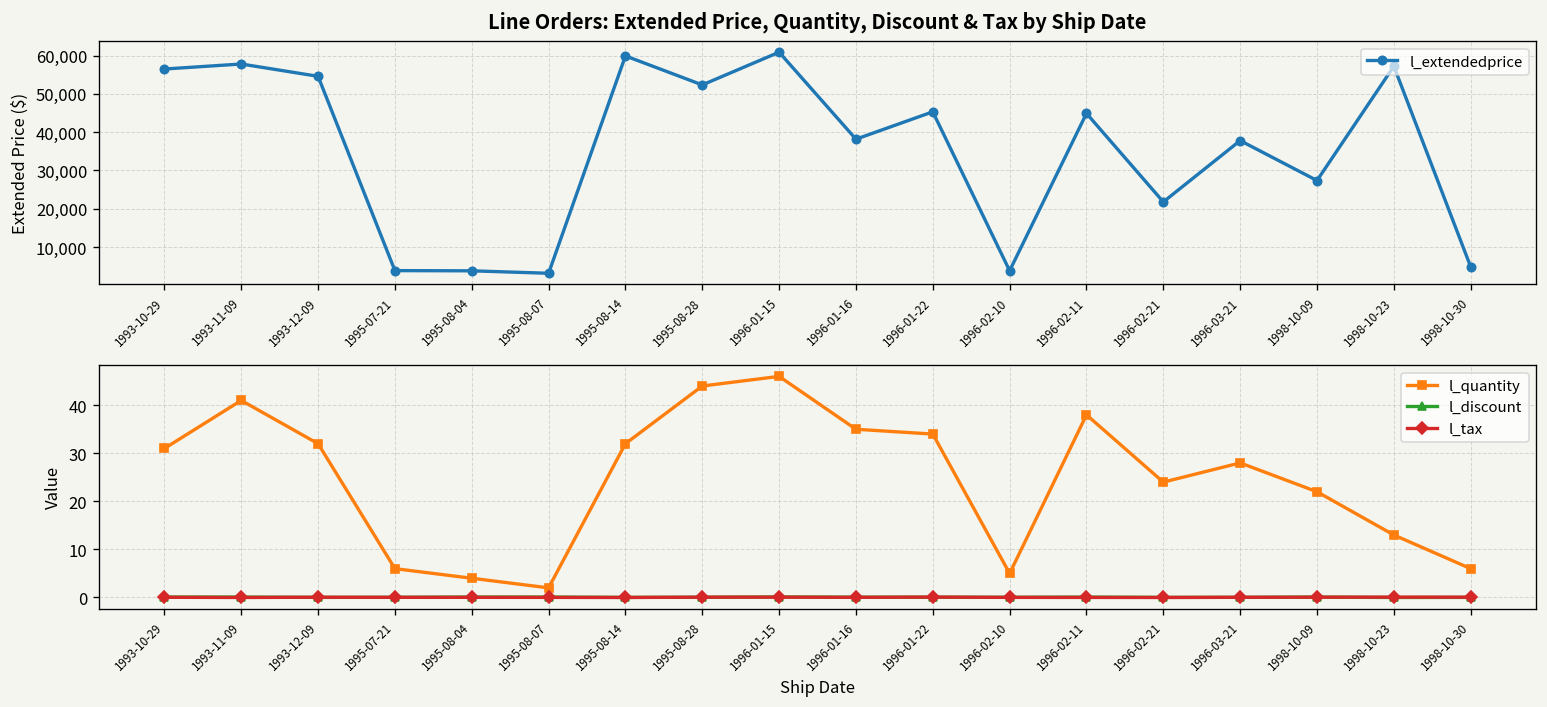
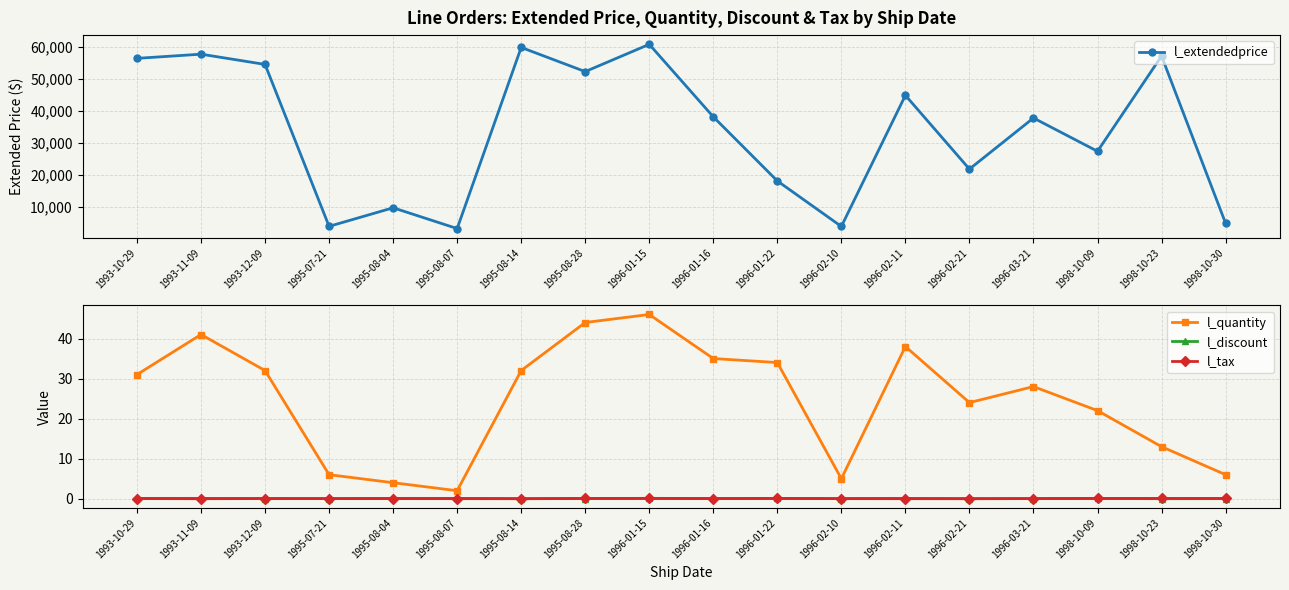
Line Orders: Extended Price, Quantity, Discount & Tax by Ship Date, 1995-08-04: 4,000 -> 10,000
Line Orders: Extended Price, Quantity, Discount & Tax by Ship Date, 1996-01-22: 45,000 -> 18,000
